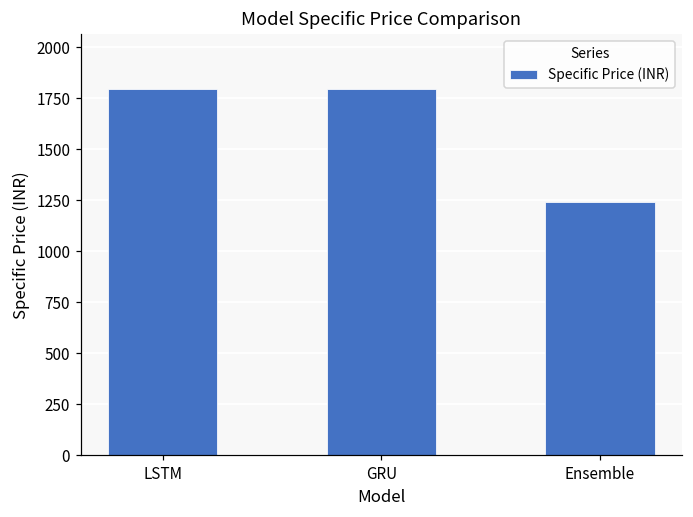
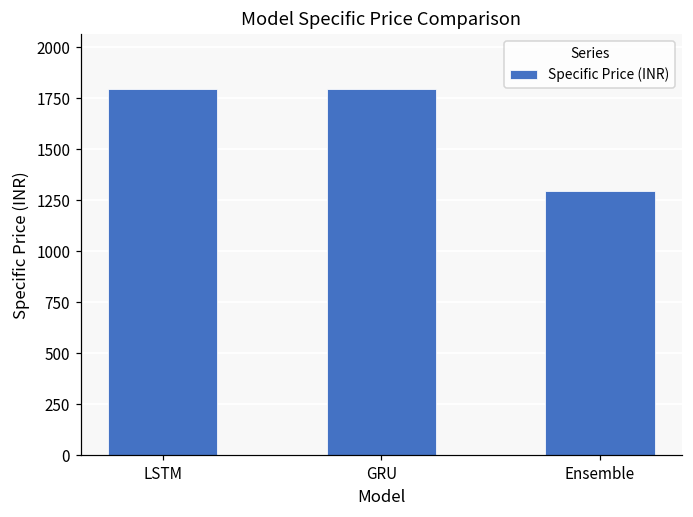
Ensemble: 1240 -> 1290
